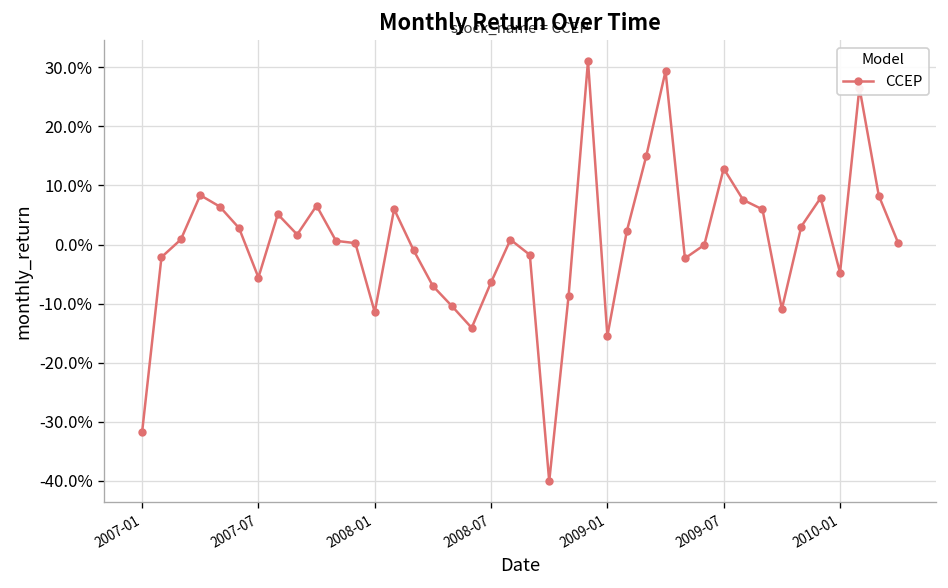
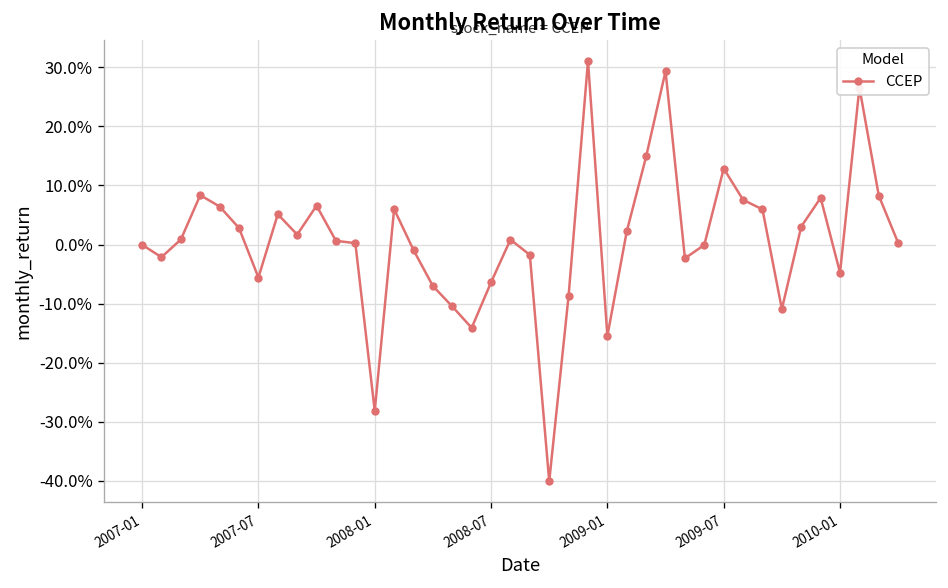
2007-01: -32% -> 0%
2008-01: -11% -> -28%
